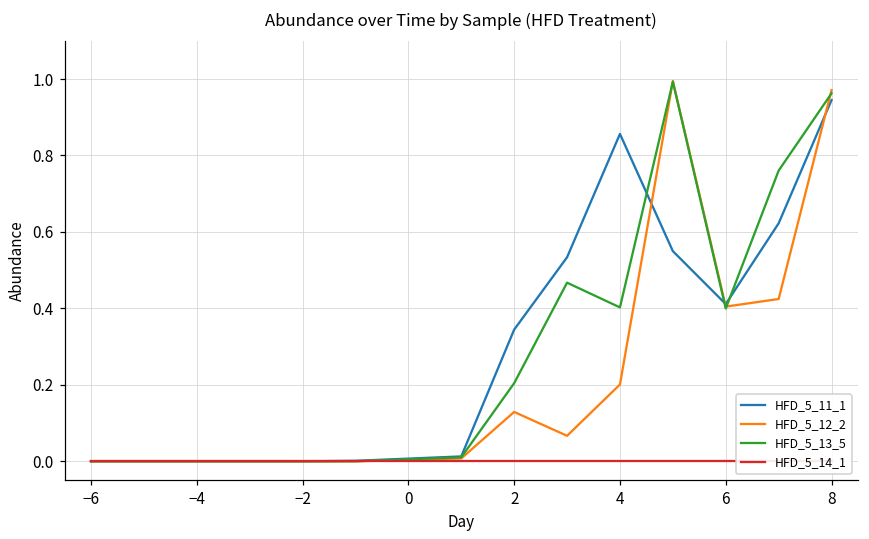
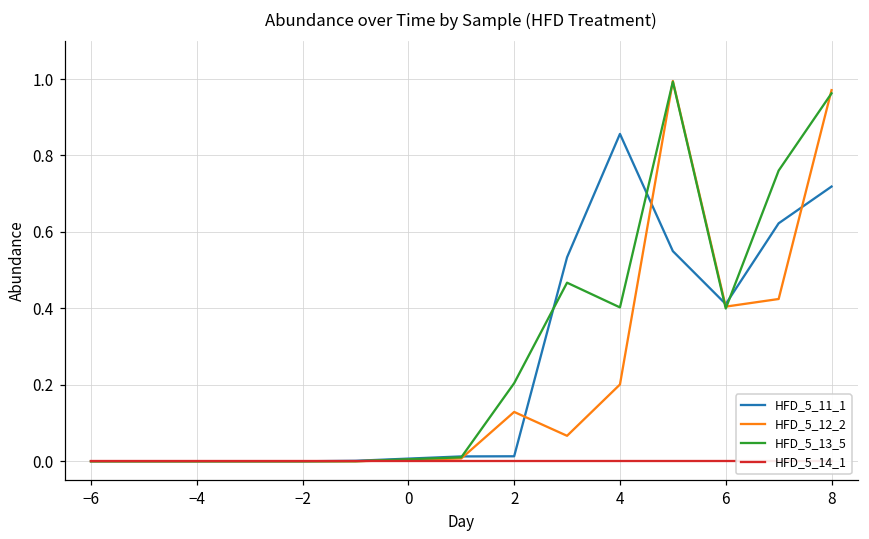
HFD_5_11_1, 2: 0.34 -> 0.01
HFD_5_11_1, 8: 0.94 -> 0.72
